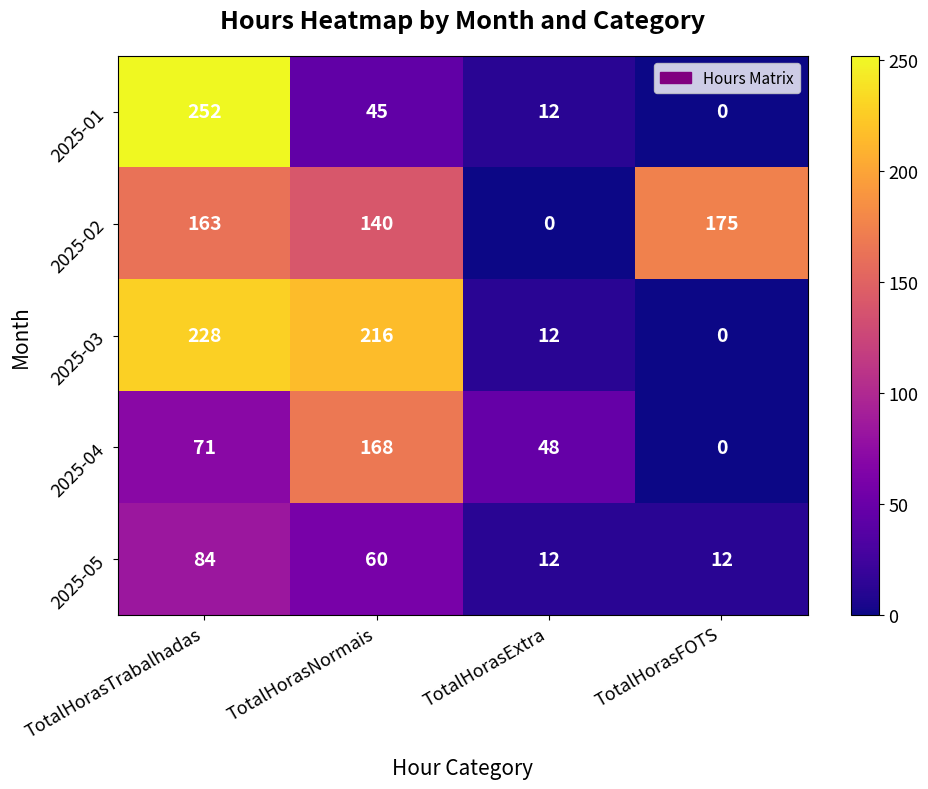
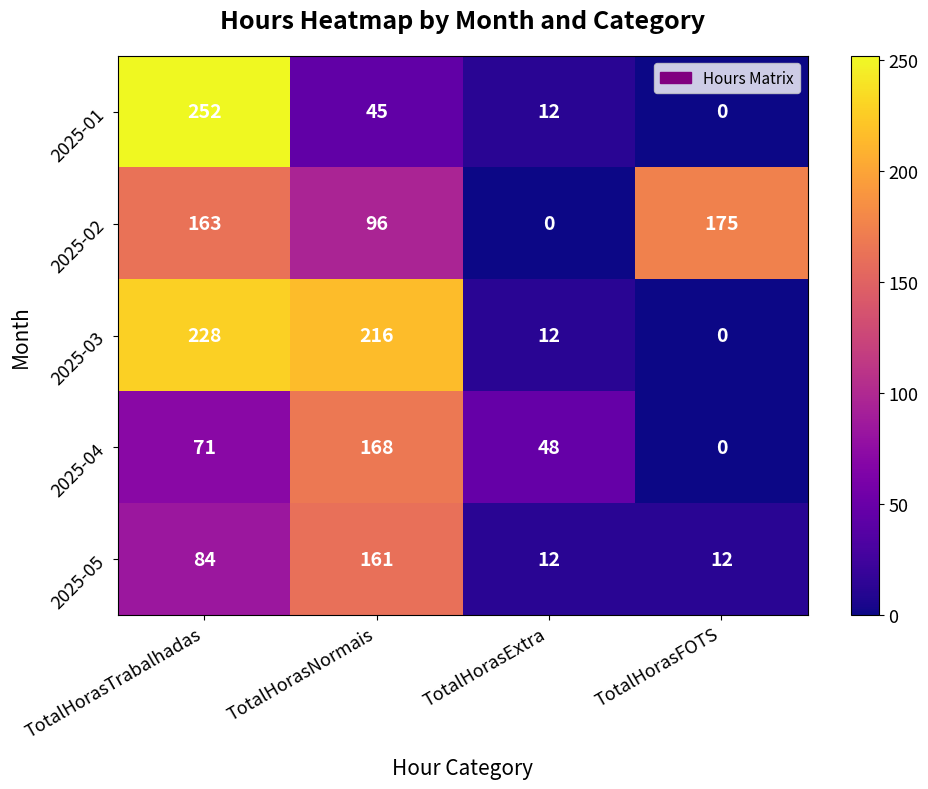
2025-02, TotalHorasNormais: 140 -> 96
2025-05, TotalHorasNormais: 60 -> 161
